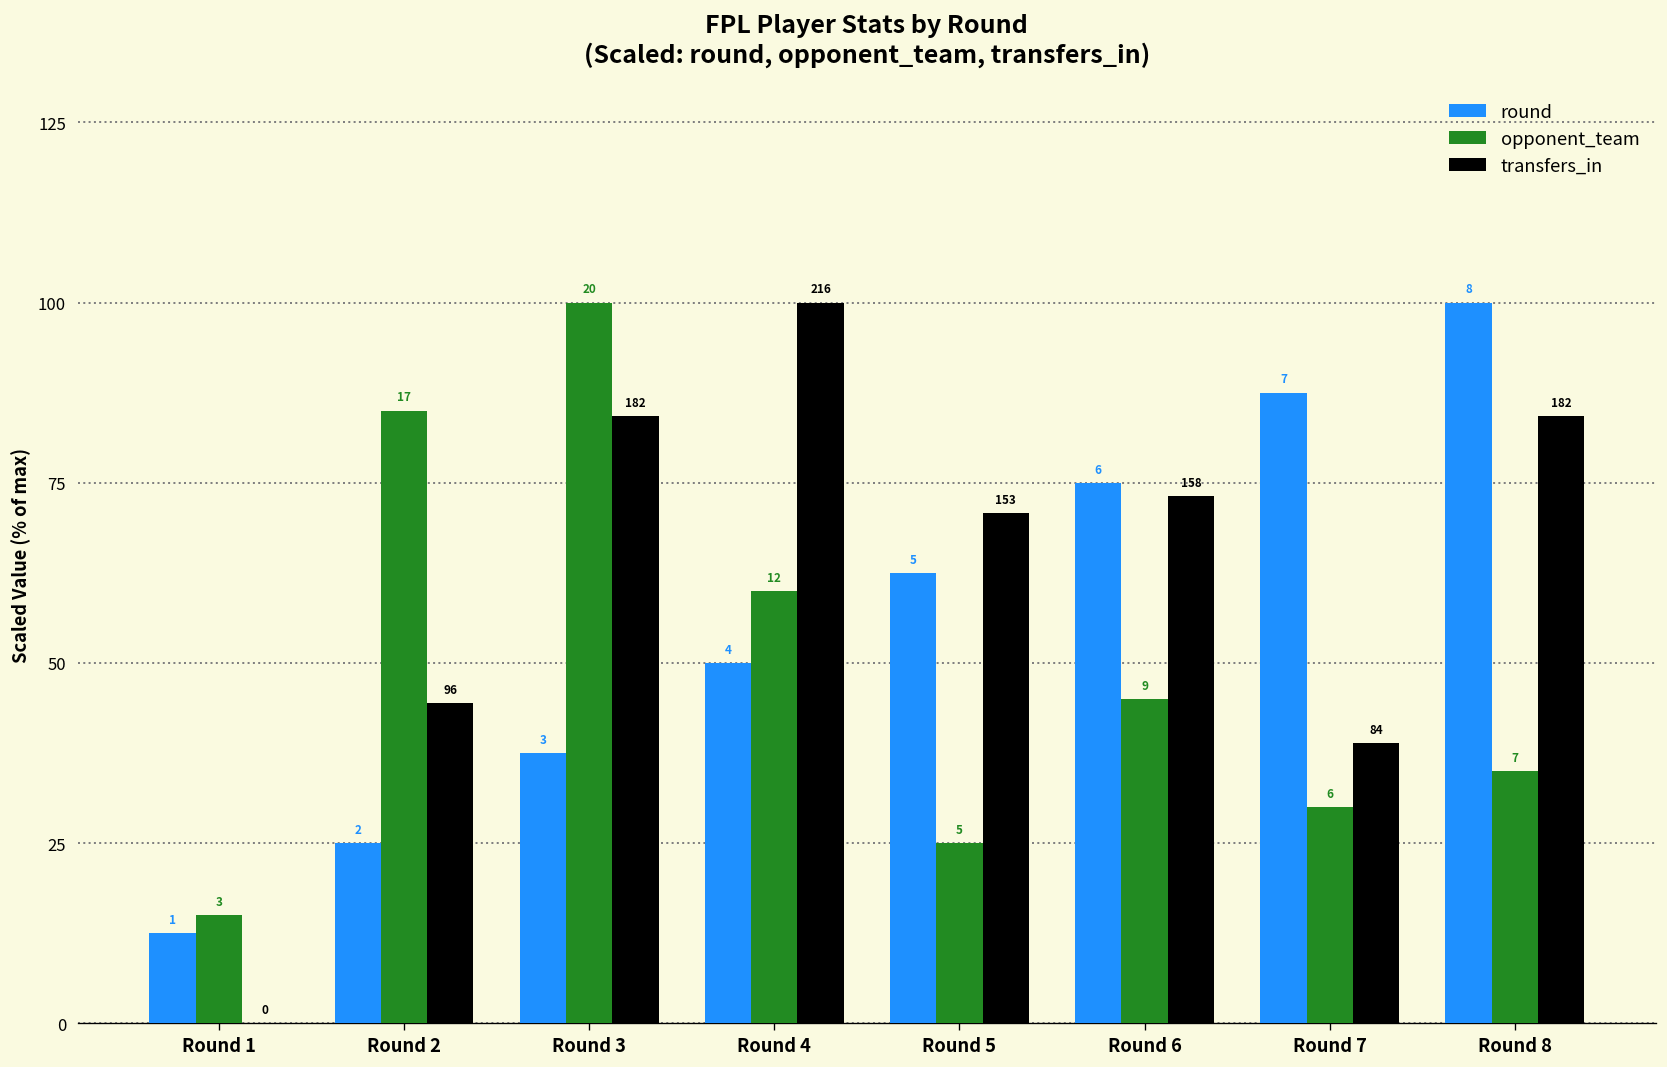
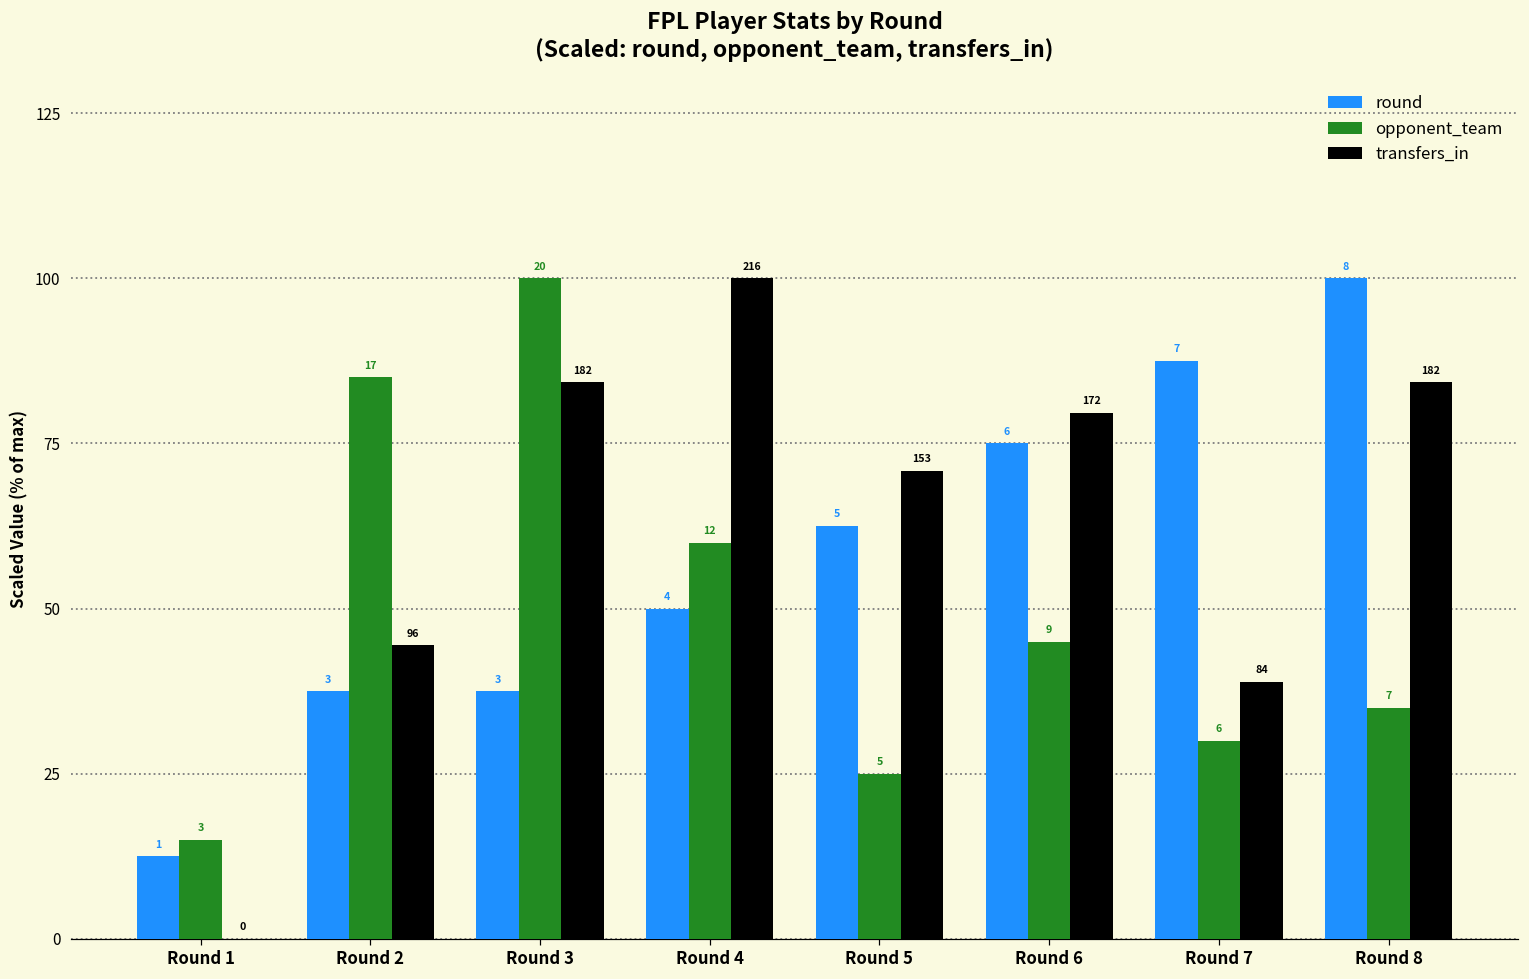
round, Round 2: 2 -> 3
transfers_in, Round 6: 158 -> 172
